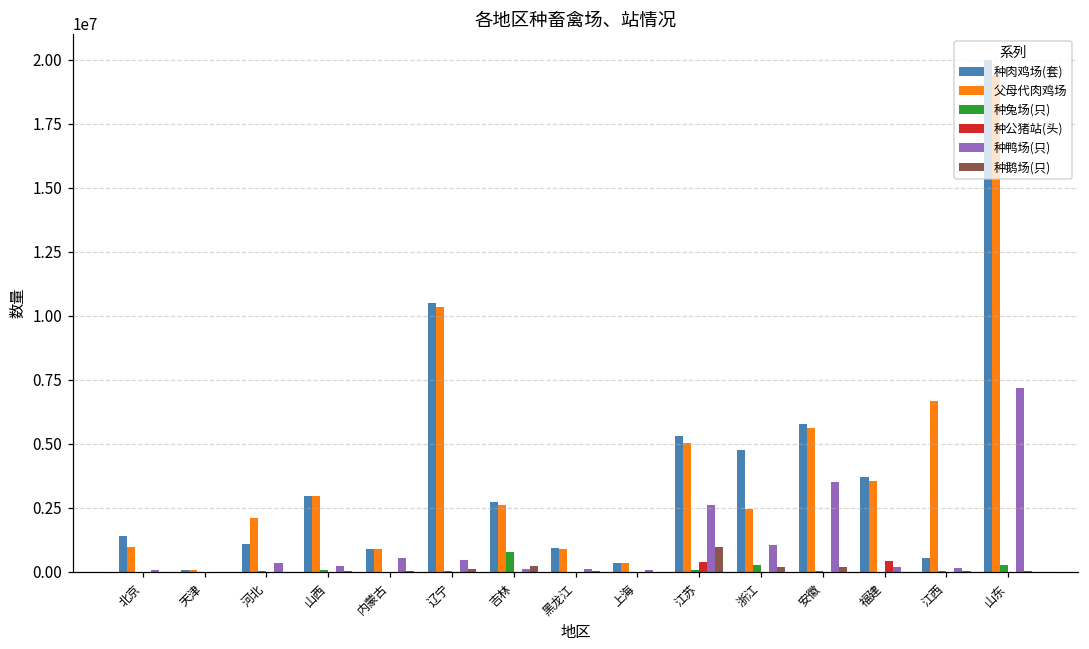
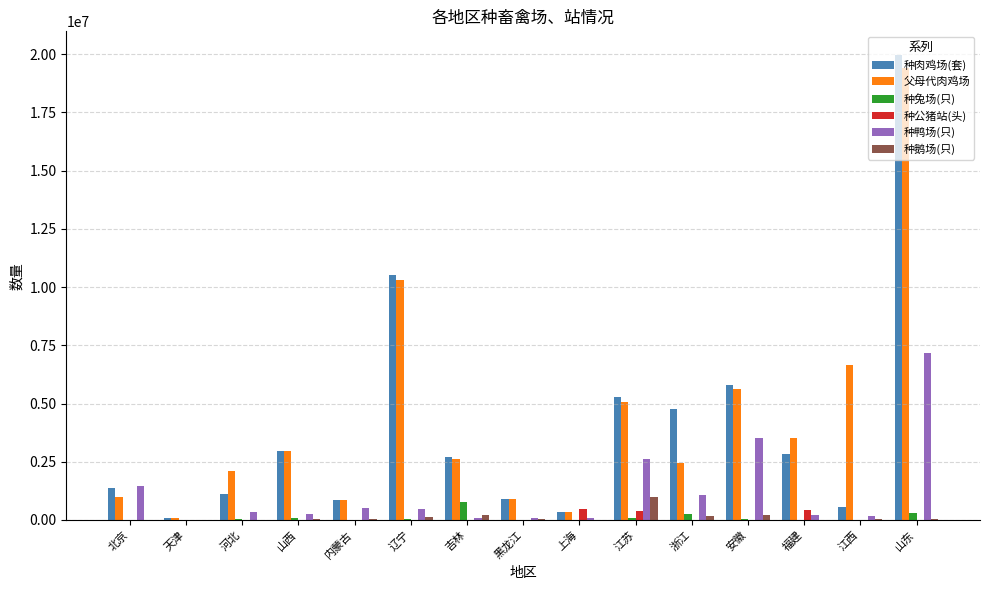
种鸭场(只), 北京: 100000 -> 1400000
种公猪站(头), 上海: 0 -> 500000
种肉鸡场(套), 福建: 3700000 -> 2900000
